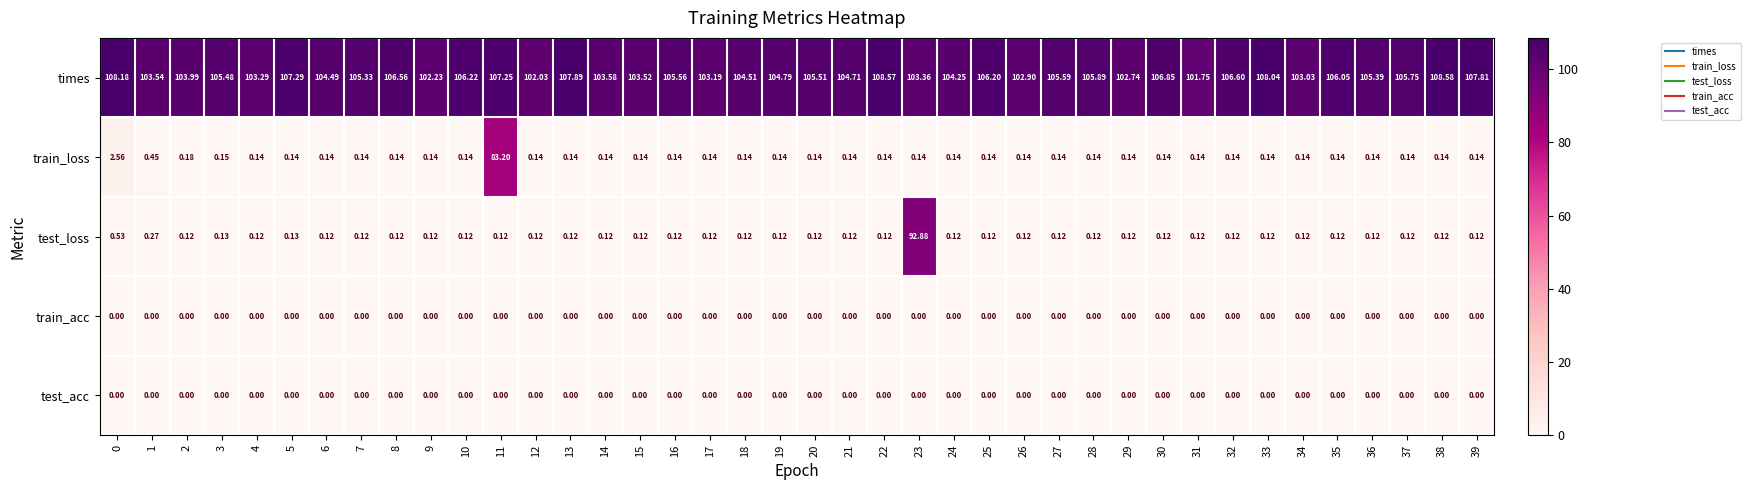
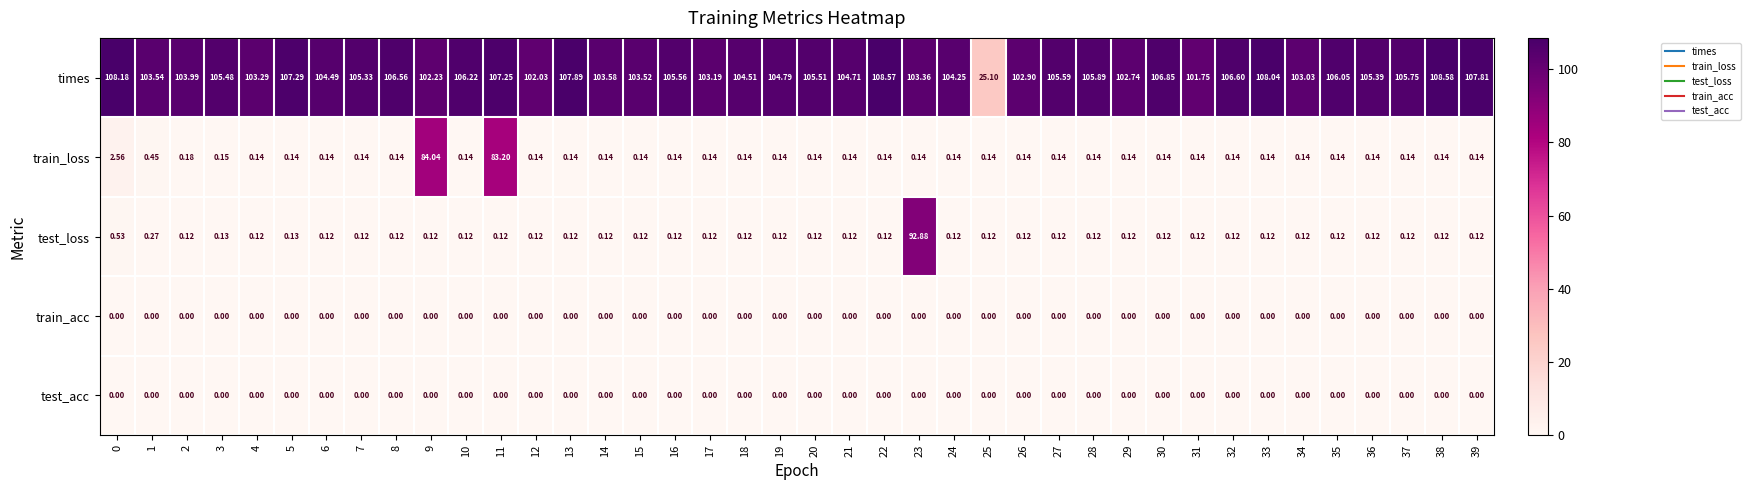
times, 25: 106.20 -> 25.10
train_loss, 9: 0.14 -> 84.04
